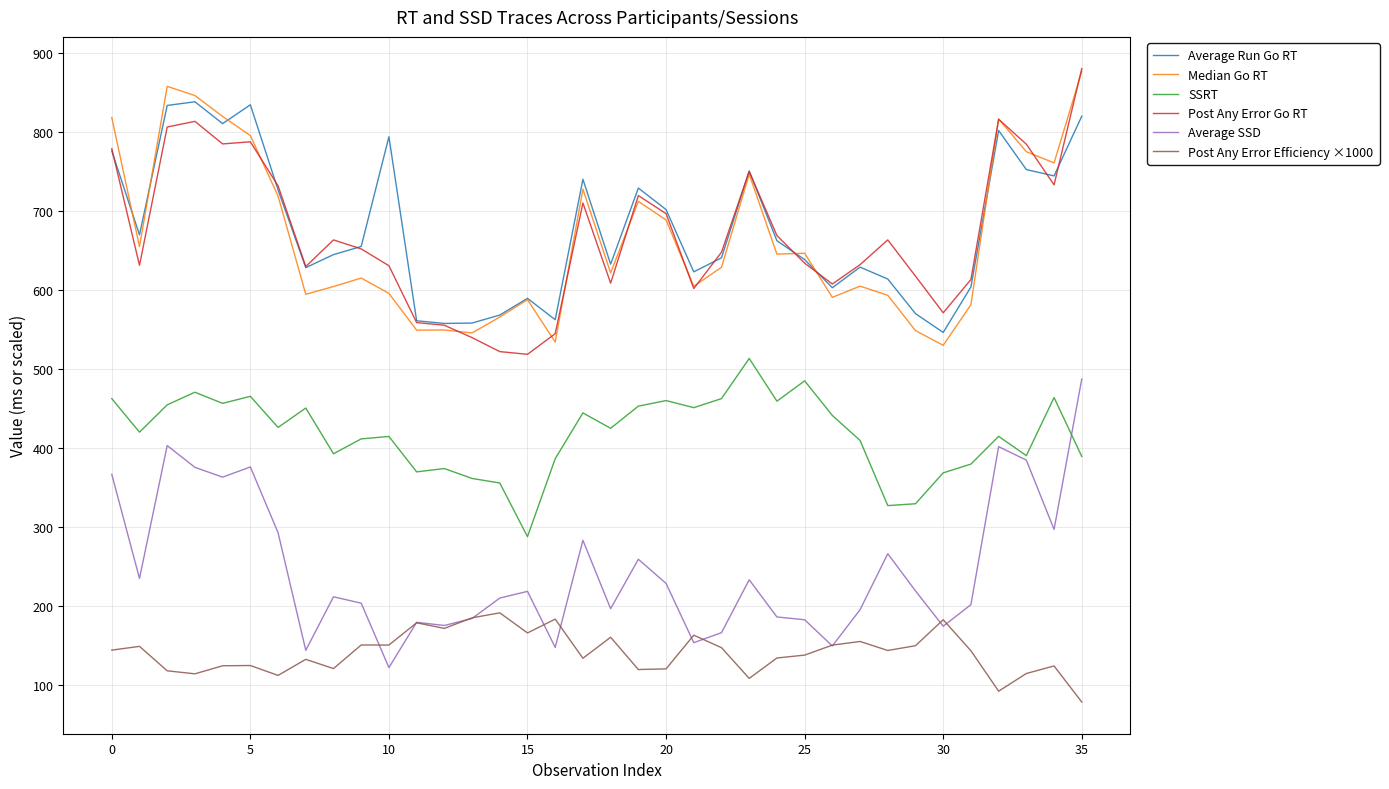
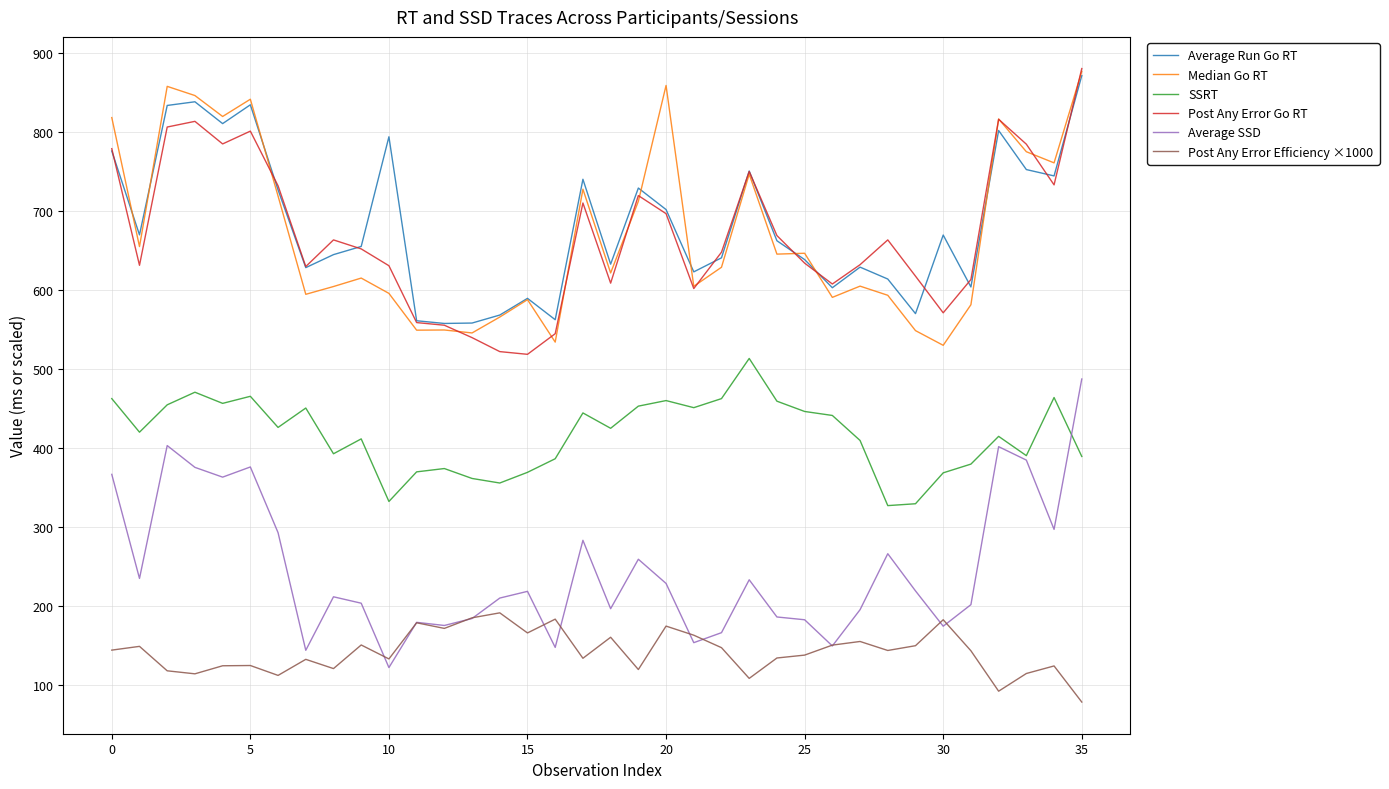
Median Go RT, 5: 800 -> 840
Post Any Error Go RT, 5: 790 -> 800
SSRT, 10: 410 -> 330
Post Any Error Efficiency ×1000, 10: 150 -> 130
SSRT, 15: 290 -> 370
Median Go RT, 20: 690 -> 860
Post Any Error Efficiency ×1000, 20: 120 -> 170
SSRT, 25: 490 -> 450
Average Run Go RT, 30: 550 -> 670
Average Run Go RT, 35: 820 -> 870
